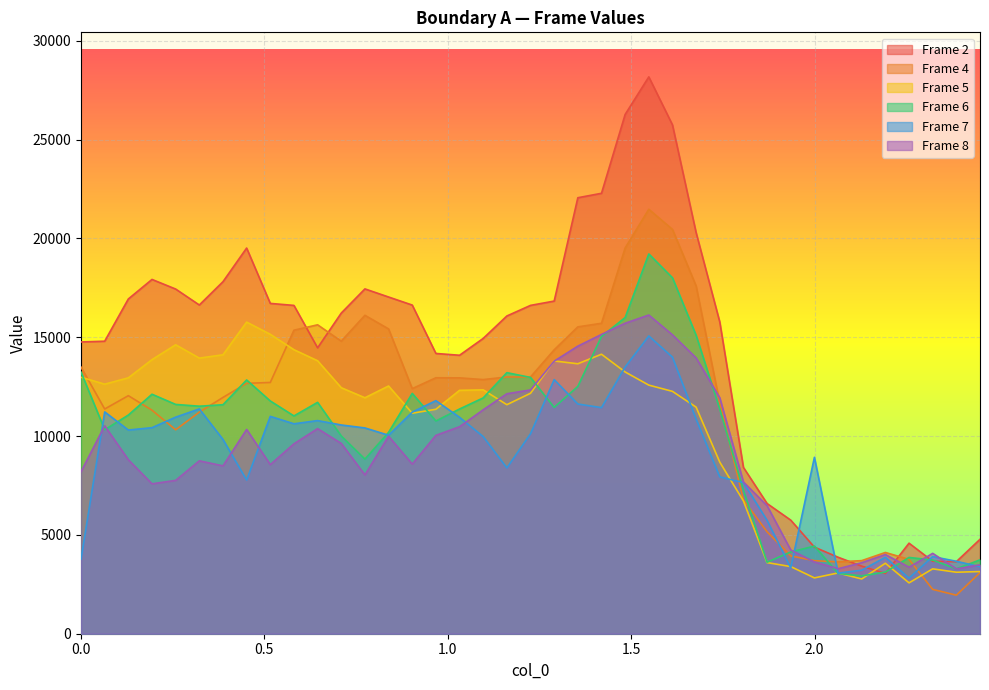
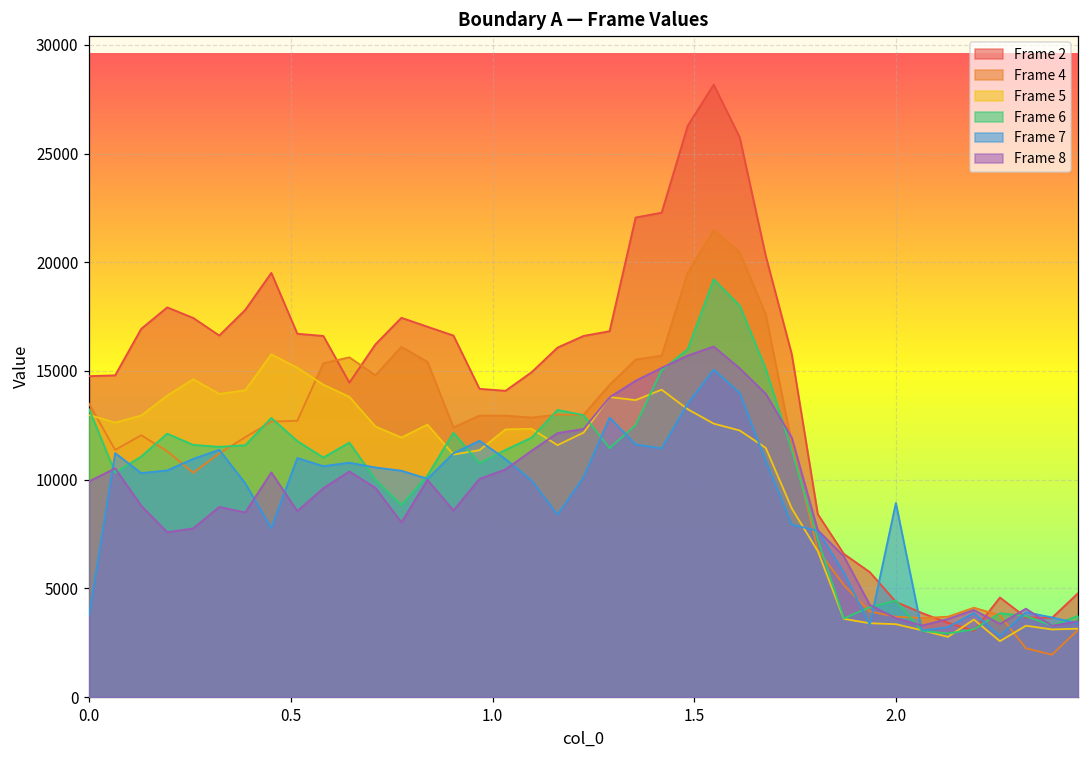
Frame 8, 0.0: 8200 -> 9900
Frame 5, 2.0: 2800 -> 3400
